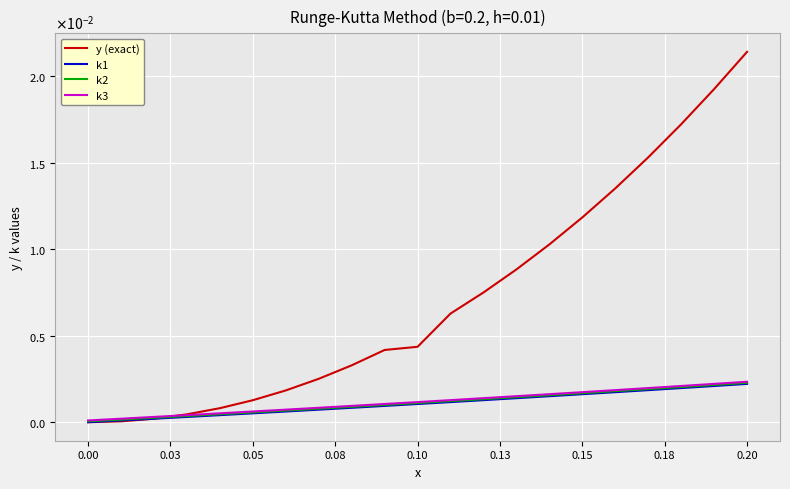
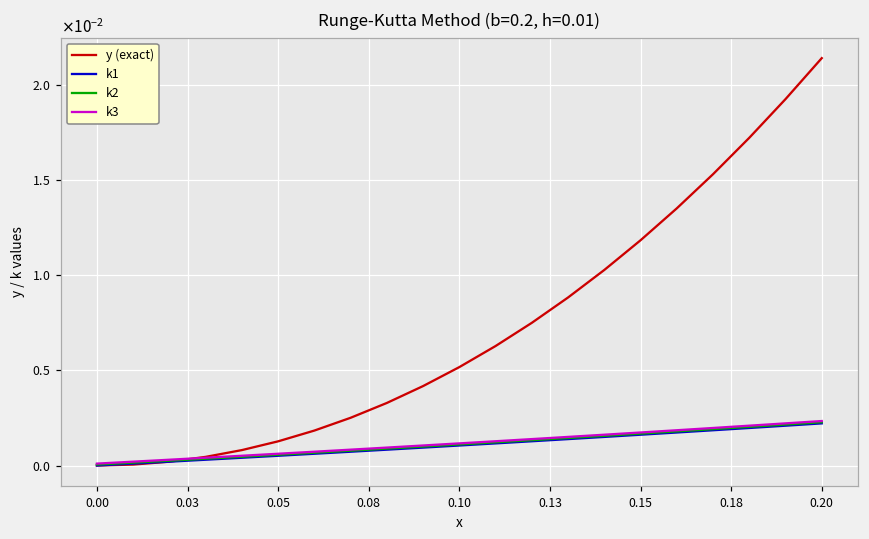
y (exact), 0.10: 0.0044 -> 0.0052
